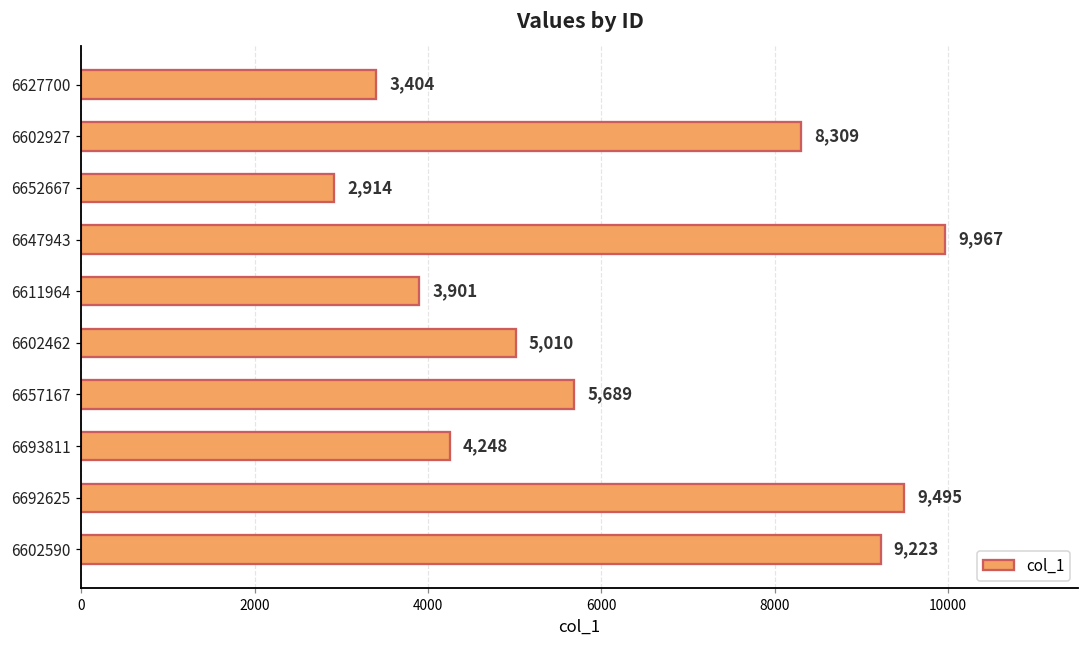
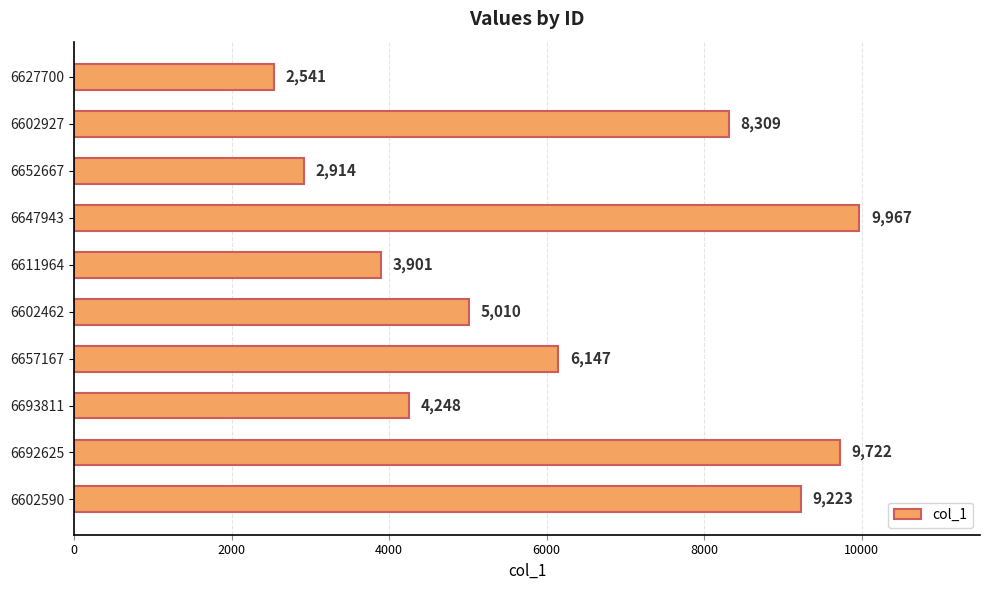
6627700: 3,404 -> 2,541
6657167: 5,689 -> 6,147
6692625: 9,495 -> 9,722
